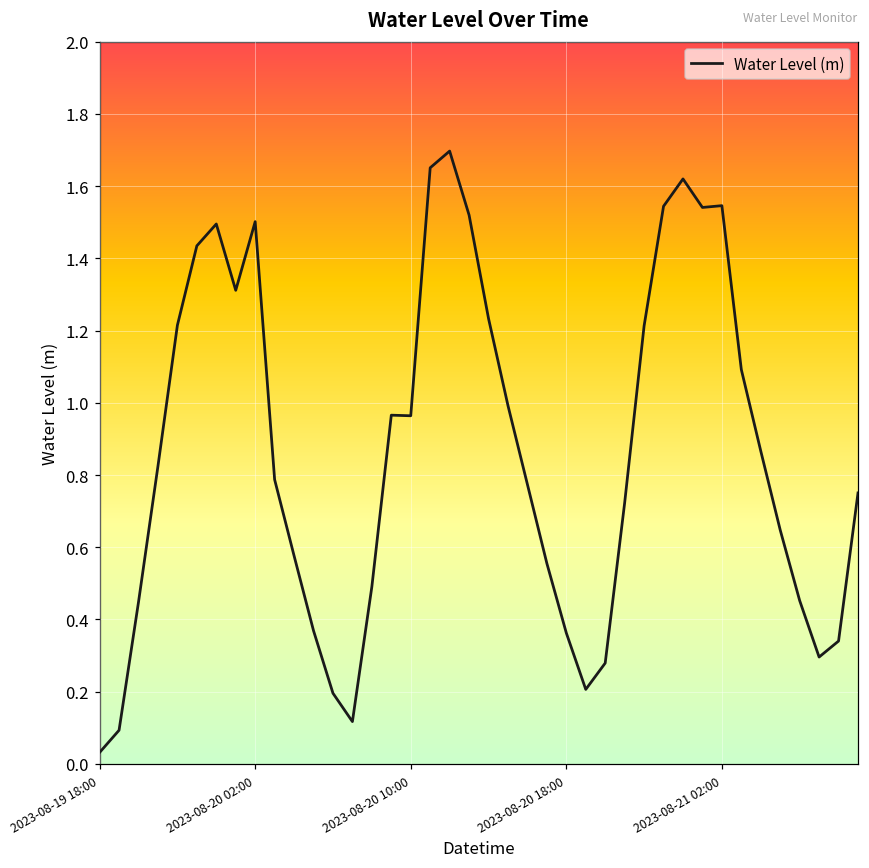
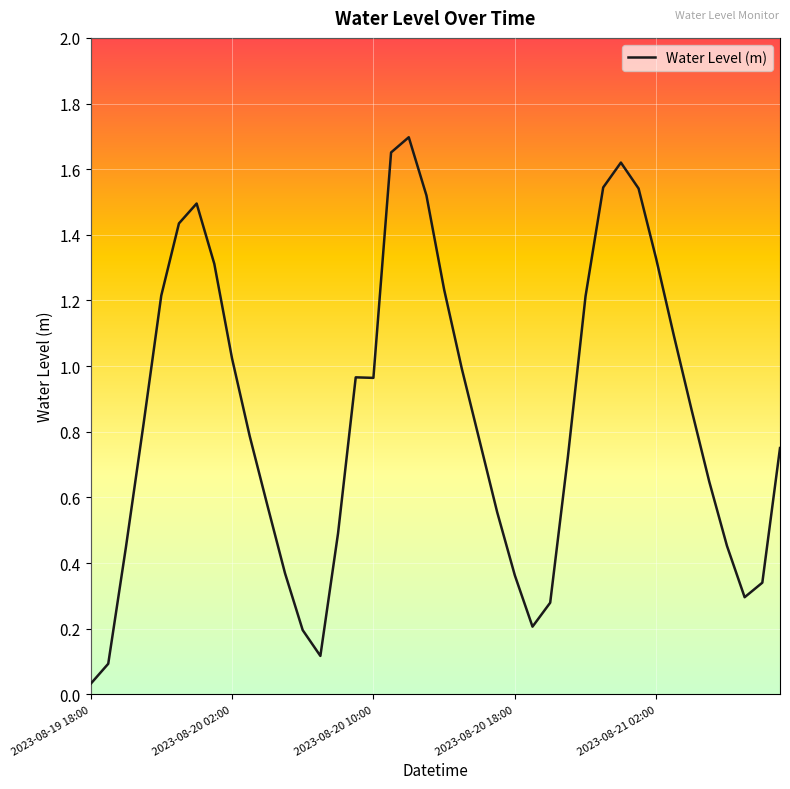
2023-08-20 02:00: 1.50 -> 1.02
2023-08-21 02:00: 1.55 -> 1.33
